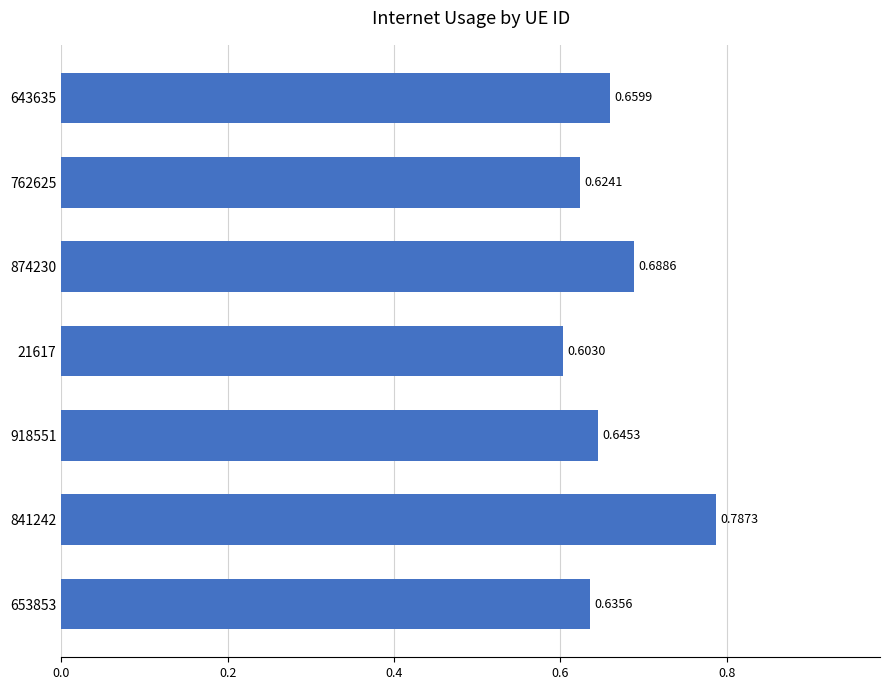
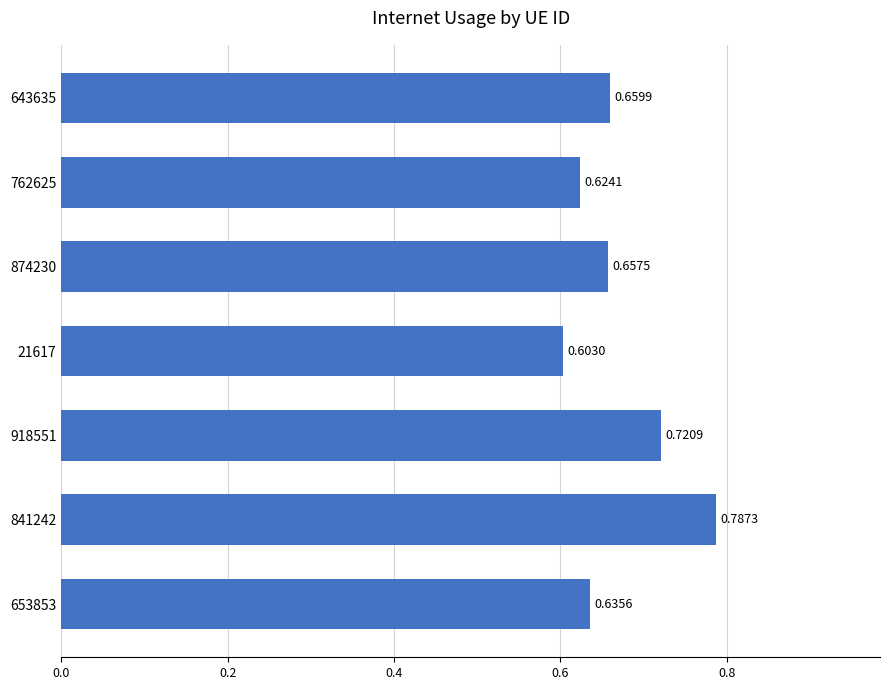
874230: 0.6886 -> 0.6575
918551: 0.6453 -> 0.7209
